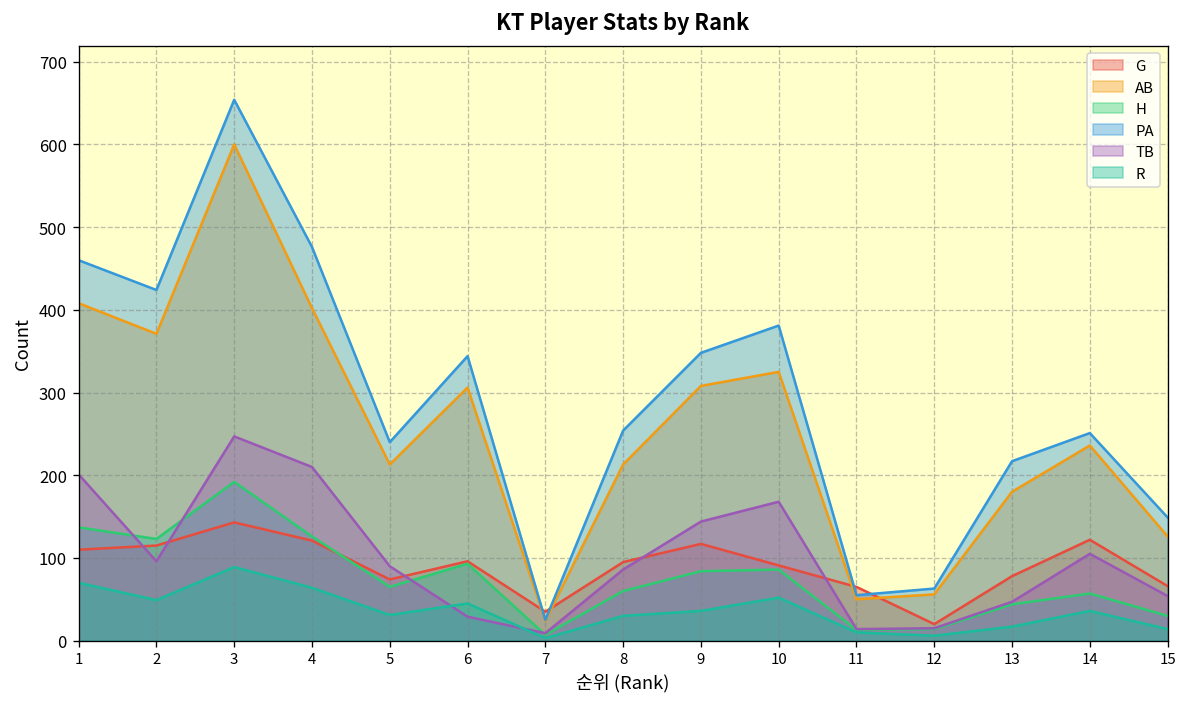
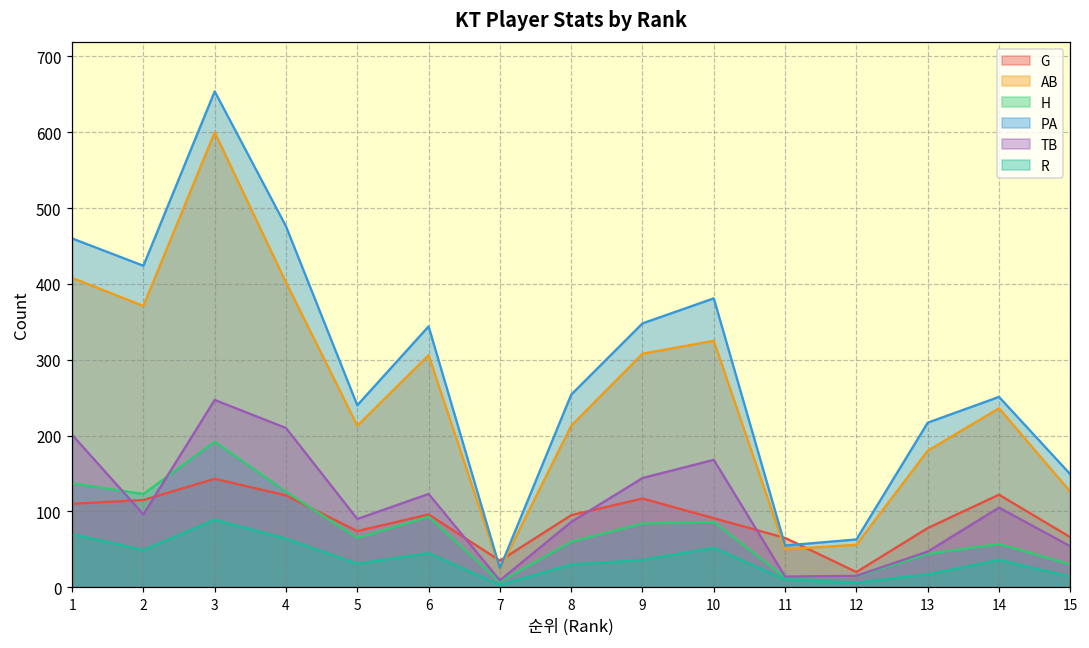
TB, 6: 30 -> 120
